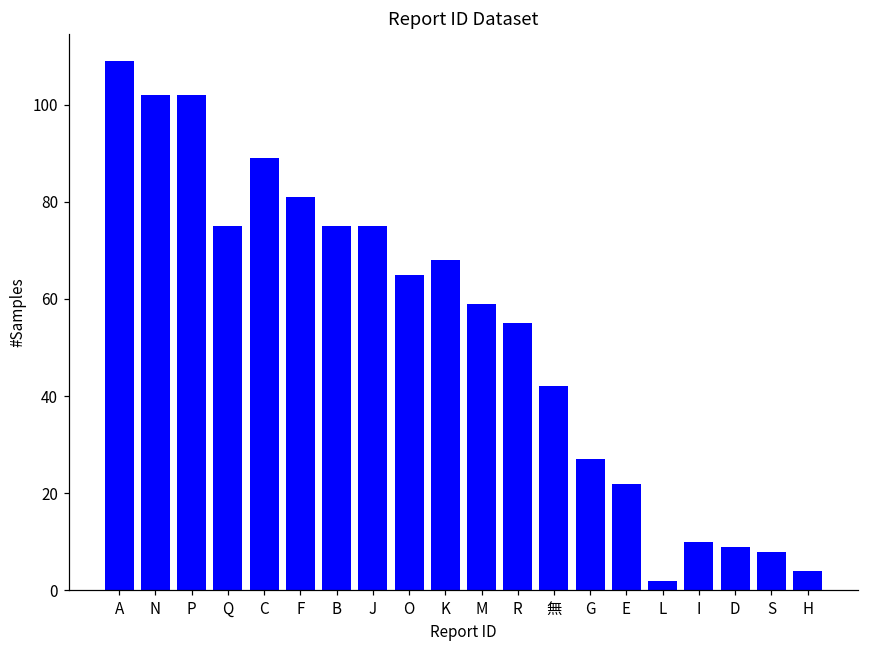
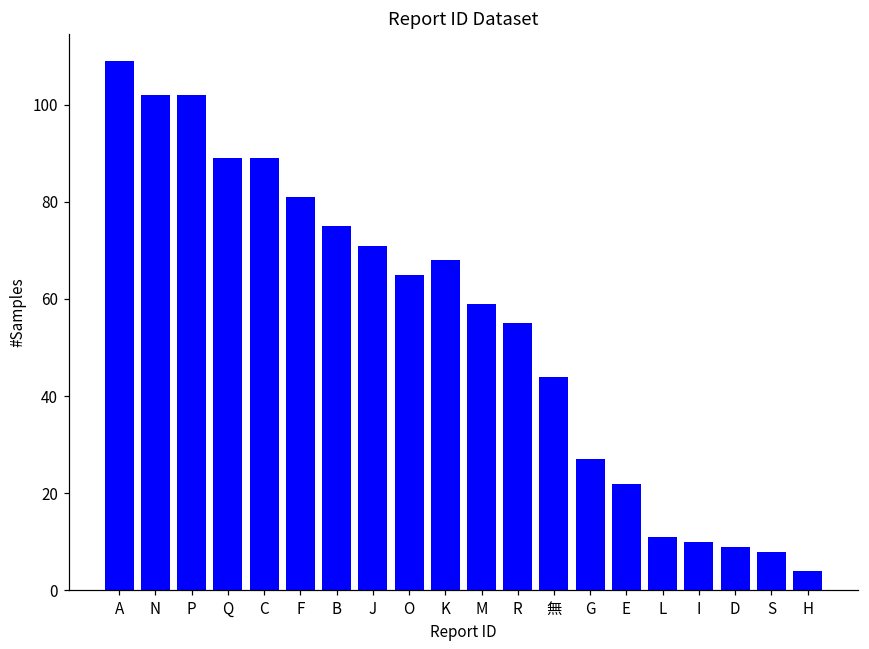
Q: 75 -> 89
J: 75 -> 71
無: 42 -> 44
L: 2 -> 11
